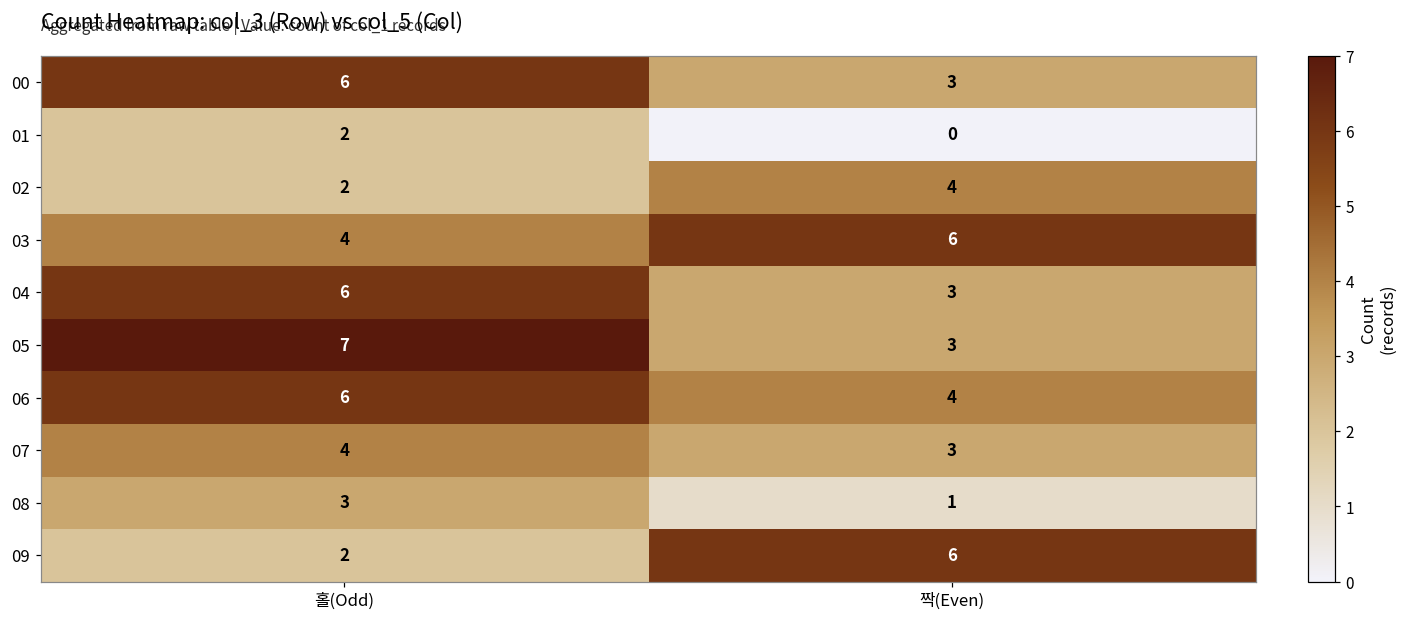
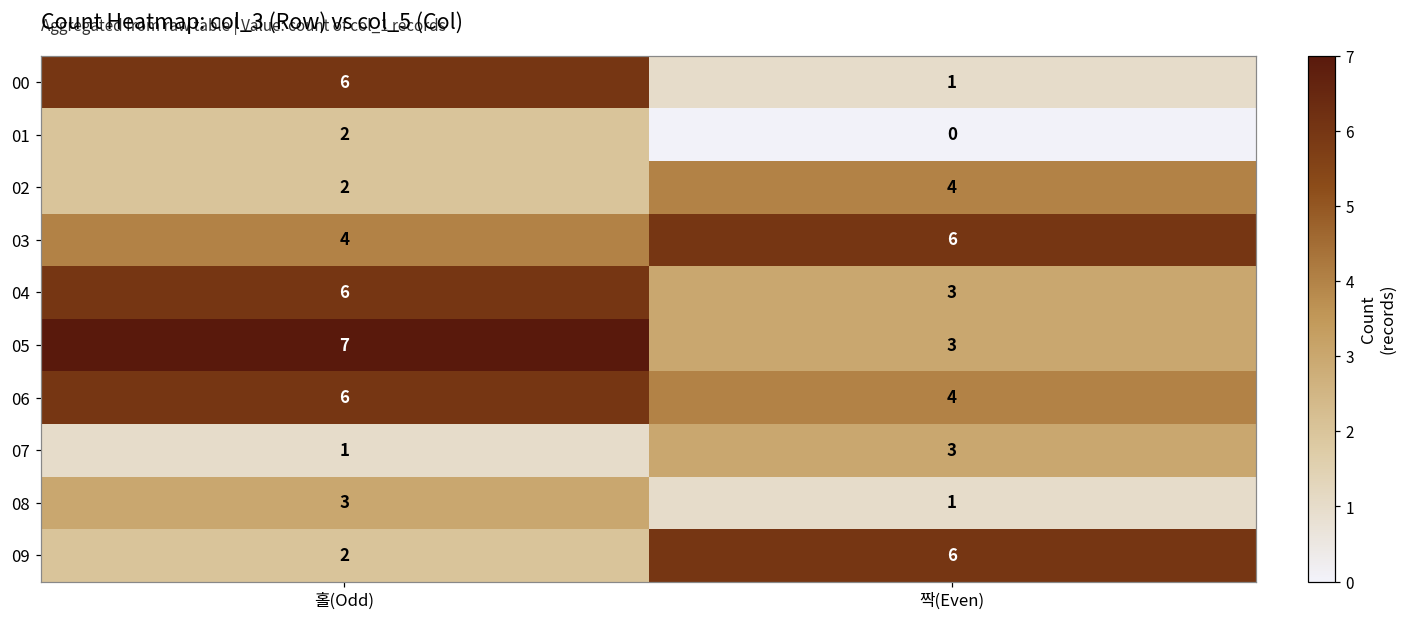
00, 짝(Even): 3 -> 1
07, 홀(Odd): 4 -> 1
